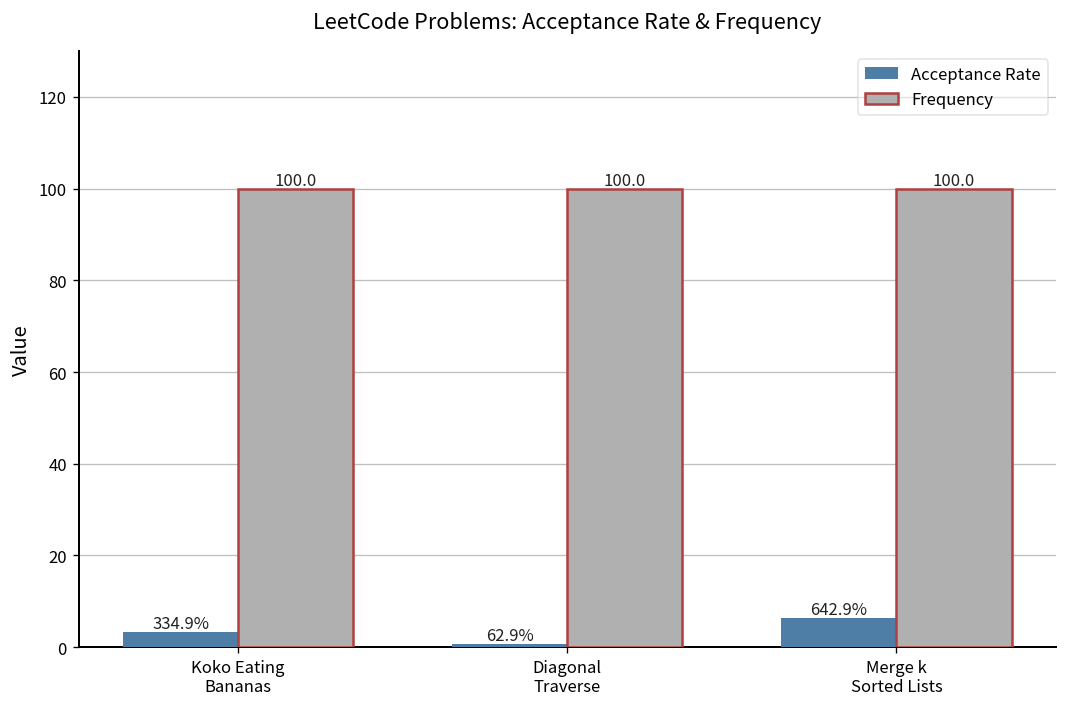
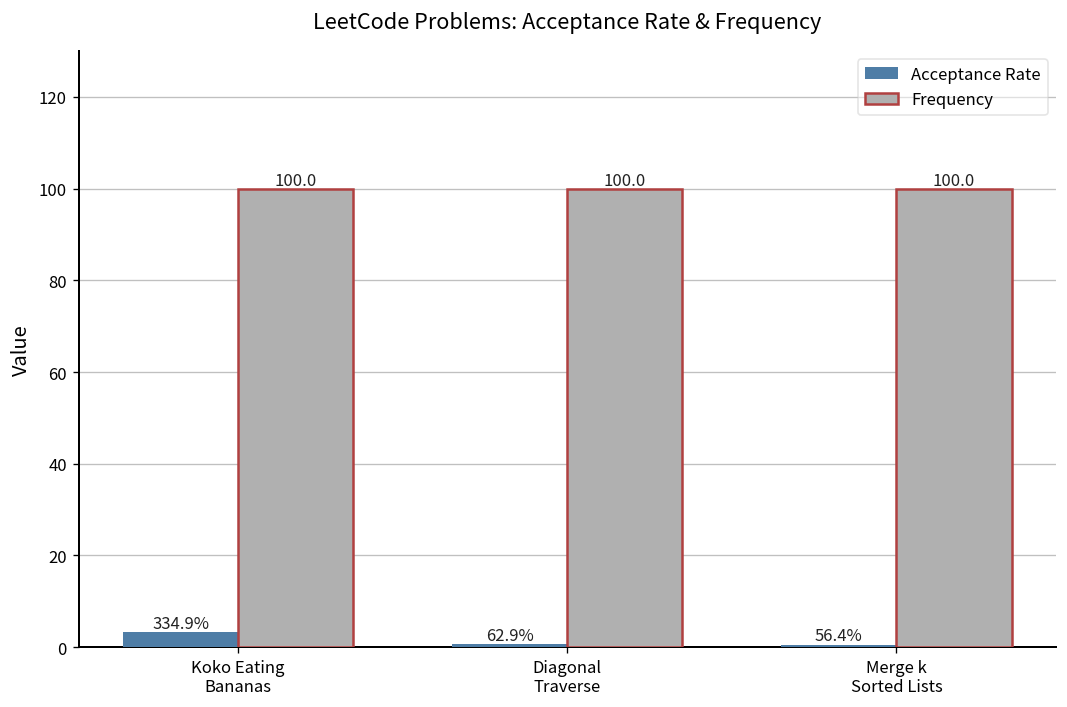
Acceptance Rate, Merge k Sorted Lists: 642.9% -> 56.4%
